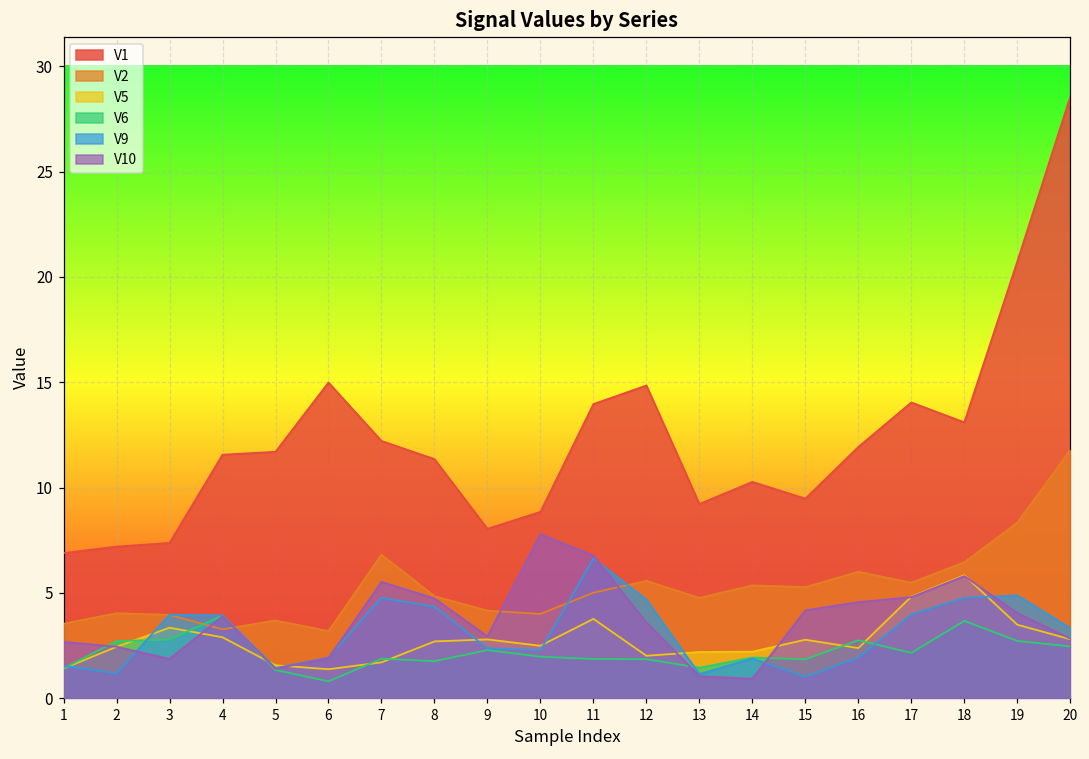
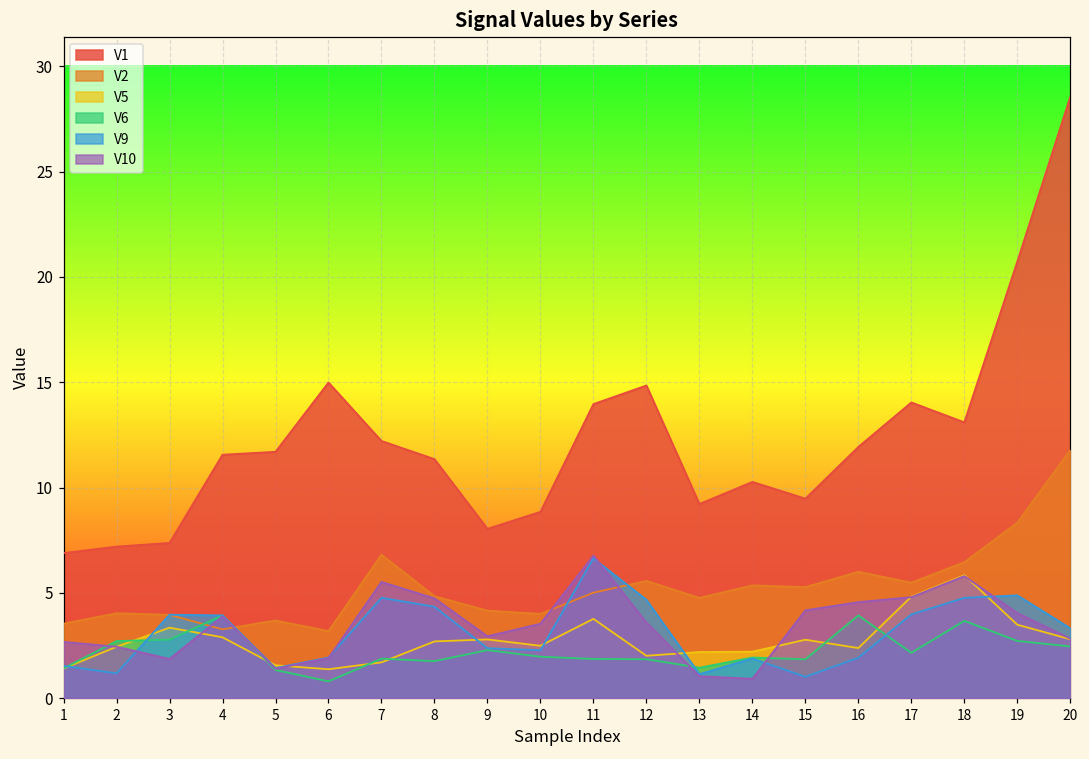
V10, 10: 7.8 -> 3.5
V6, 16: 2.8 -> 3.9
